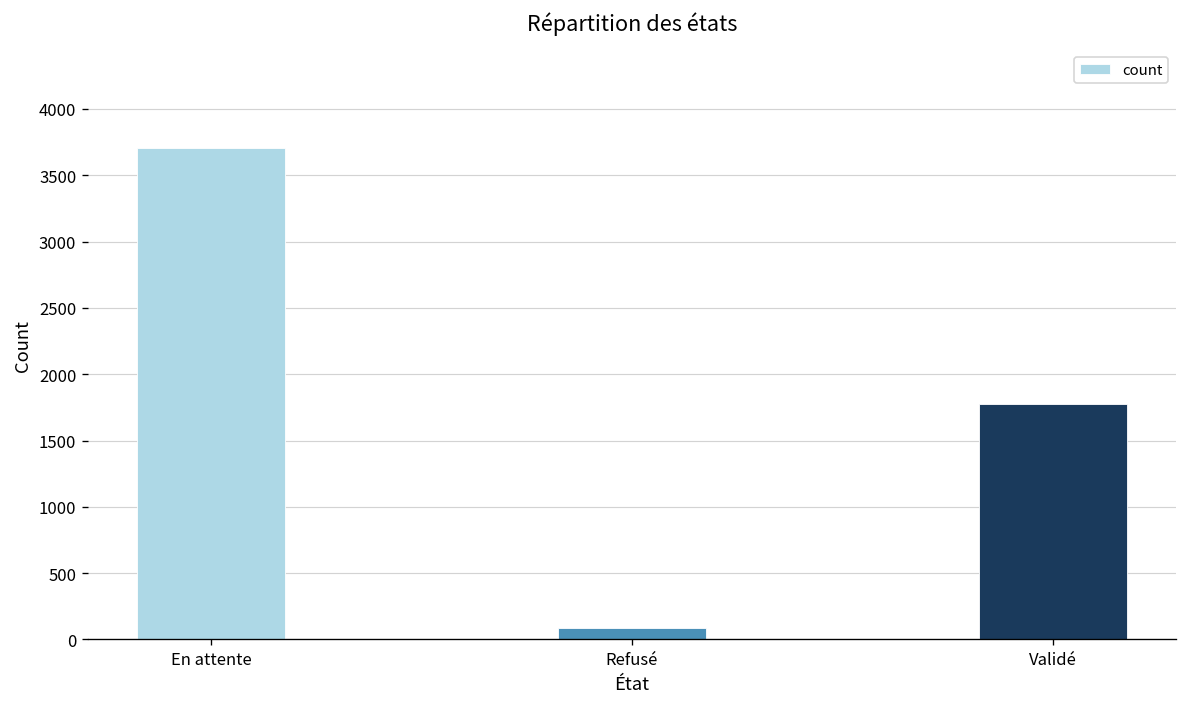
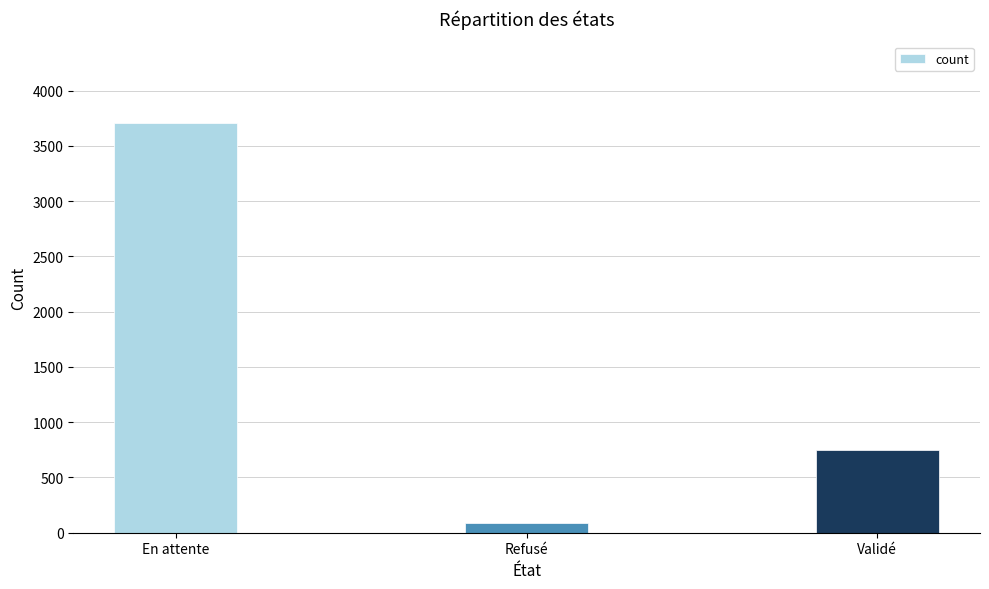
Validé: 1770 -> 750
